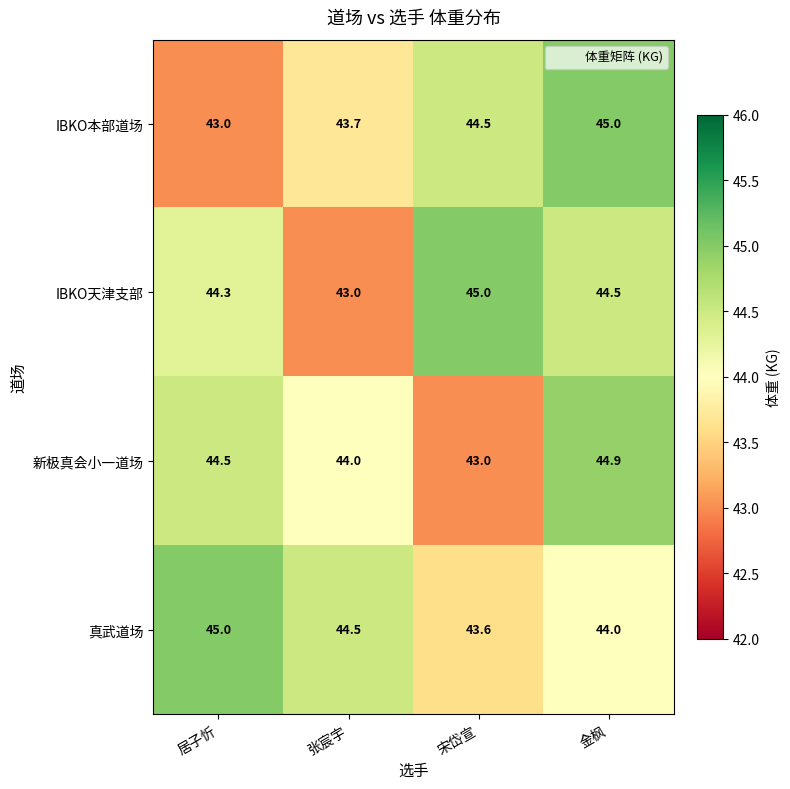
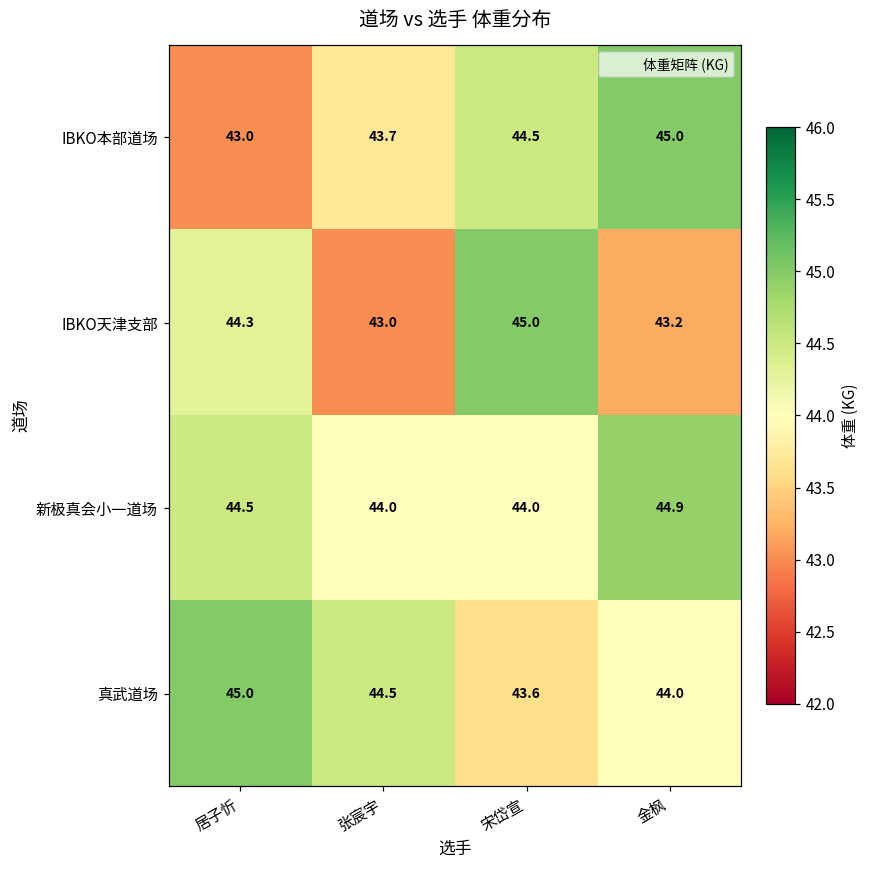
IBKO天津支部, 金枫: 44.5 -> 43.2
新极真会小一道场, 宋岱宣: 43.0 -> 44.0
